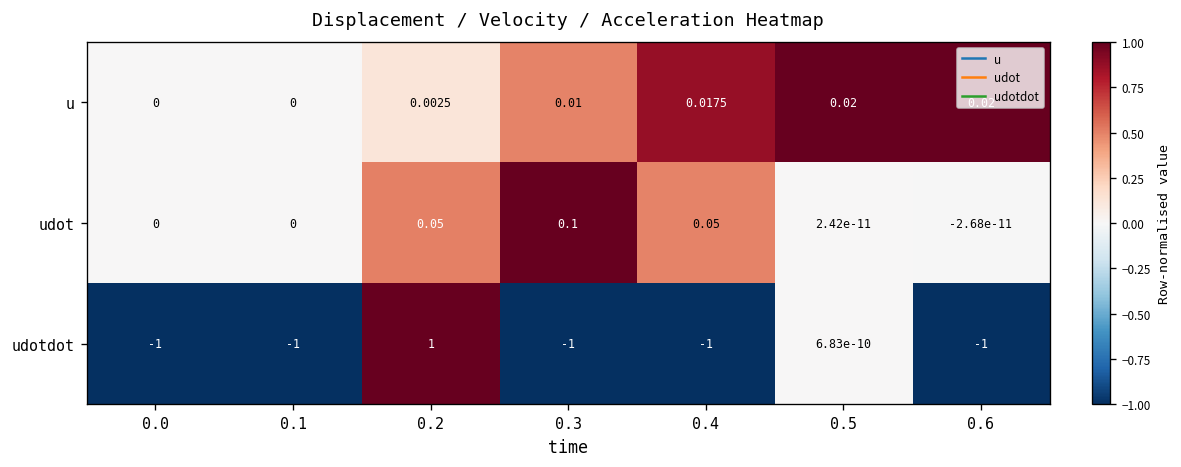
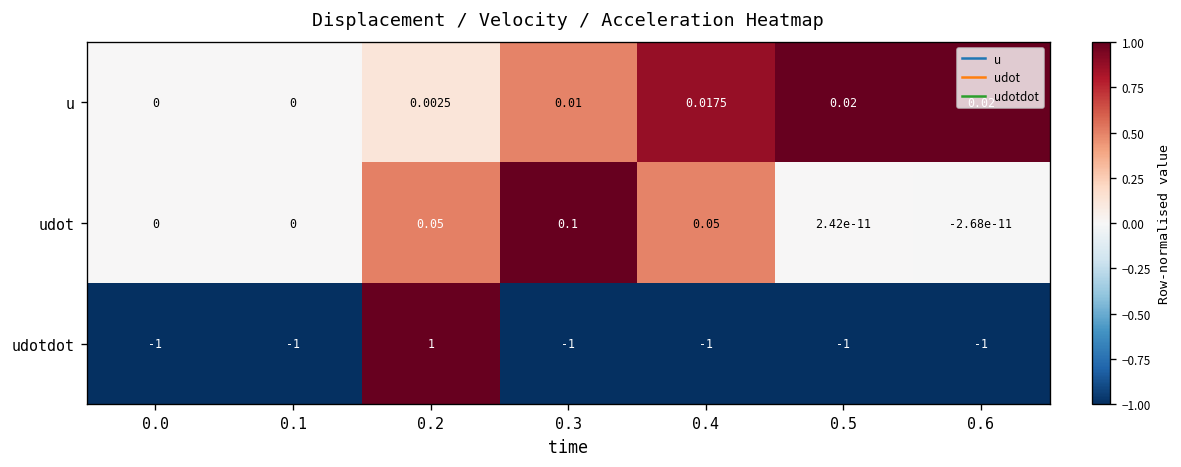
udotdot, 0.5: 6.83e-10 -> -1
